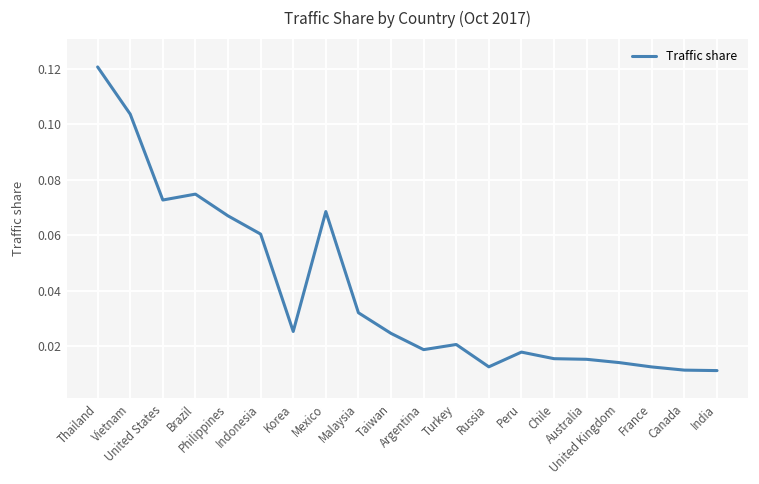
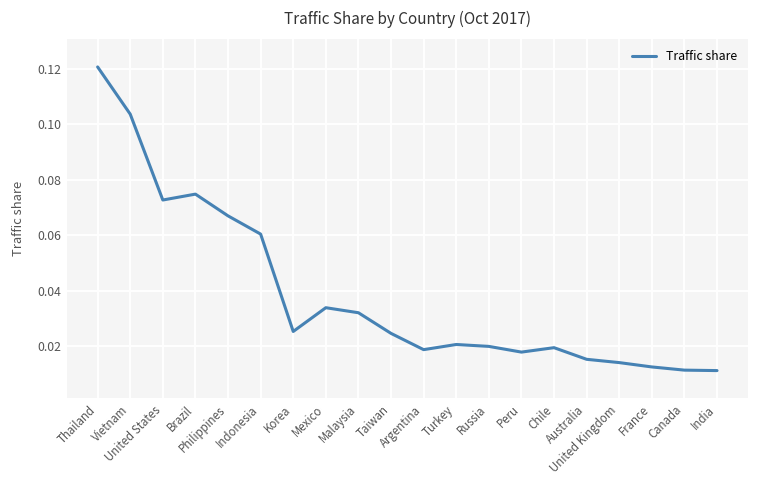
Mexico: 0.069 -> 0.034
Russia: 0.013 -> 0.020
Chile: 0.015 -> 0.019
